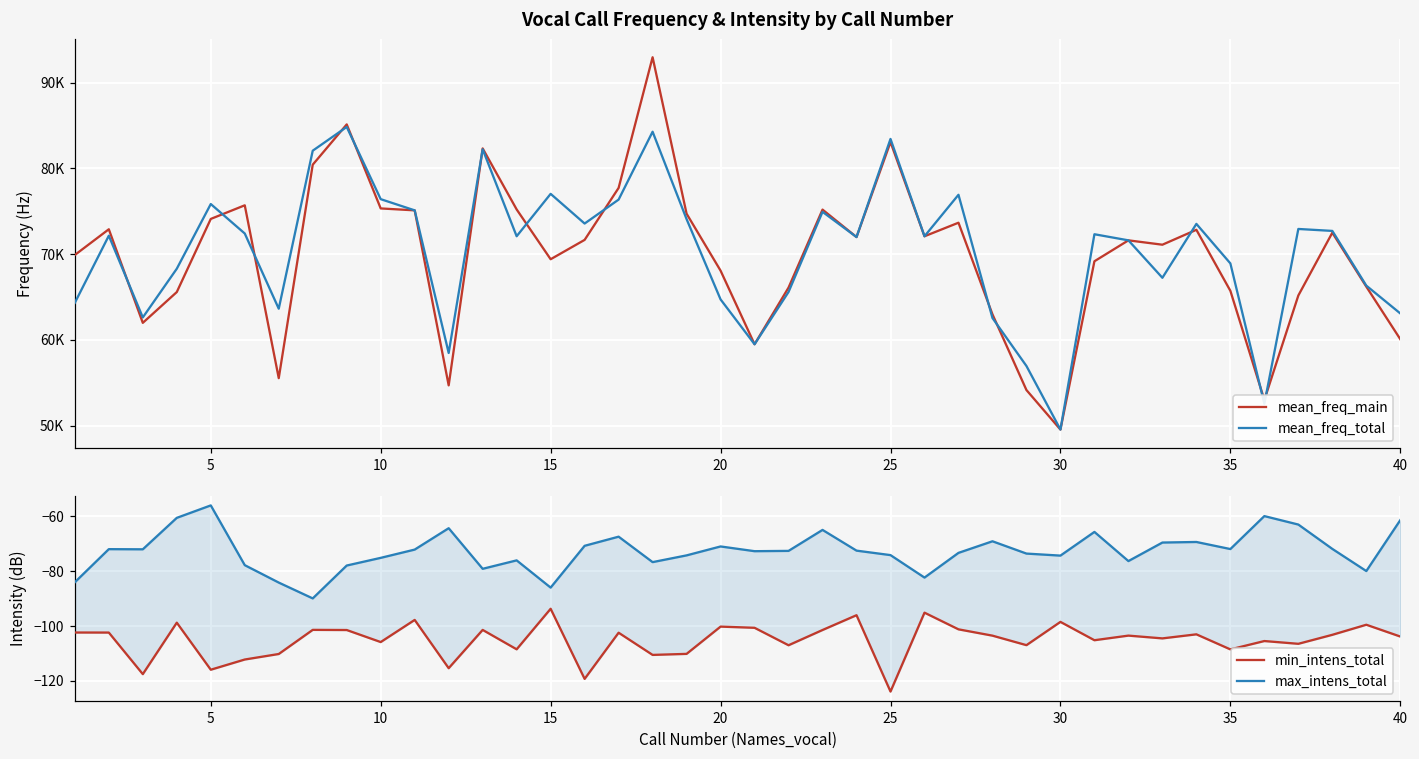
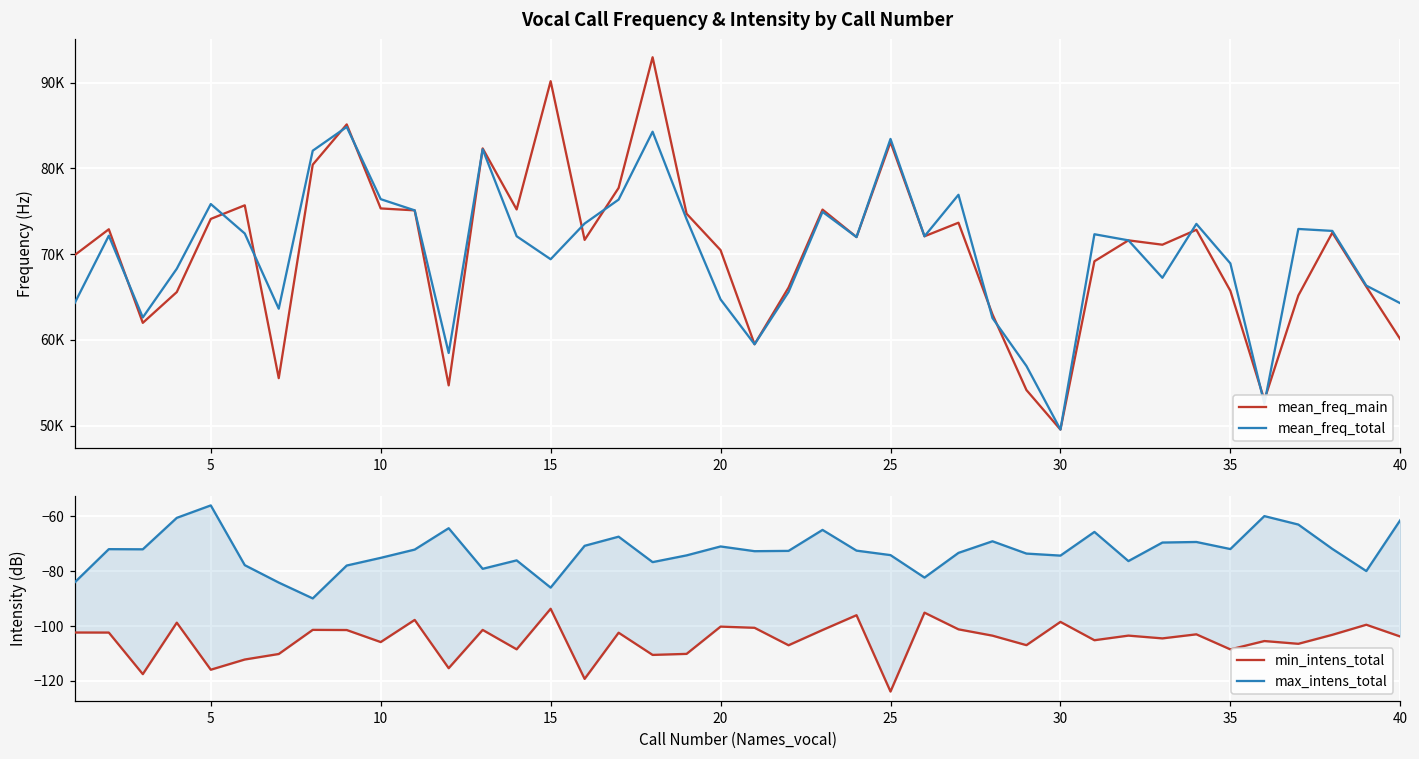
Vocal Call Frequency & Intensity by Call Number, mean_freq_main, 15: 69000 -> 90000
Vocal Call Frequency & Intensity by Call Number, mean_freq_total, 15: 77000 -> 69000
Vocal Call Frequency & Intensity by Call Number, mean_freq_main, 20: 68000 -> 70000
Vocal Call Frequency & Intensity by Call Number, mean_freq_total, 40: 63000 -> 64000
